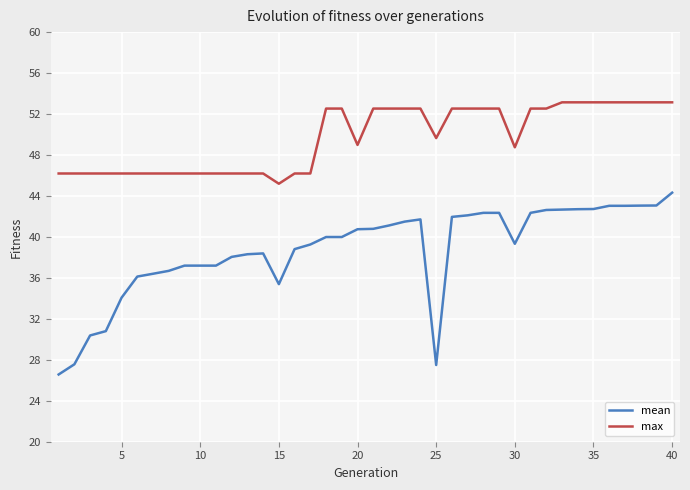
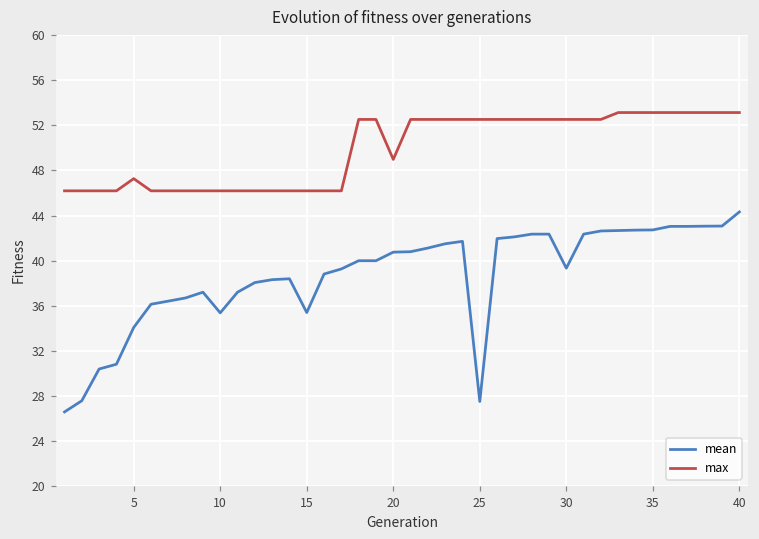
max, 5: 46.2 -> 47.3
mean, 10: 37.2 -> 35.4
max, 15: 45.2 -> 46.2
max, 25: 49.7 -> 52.5
max, 30: 48.8 -> 52.5
